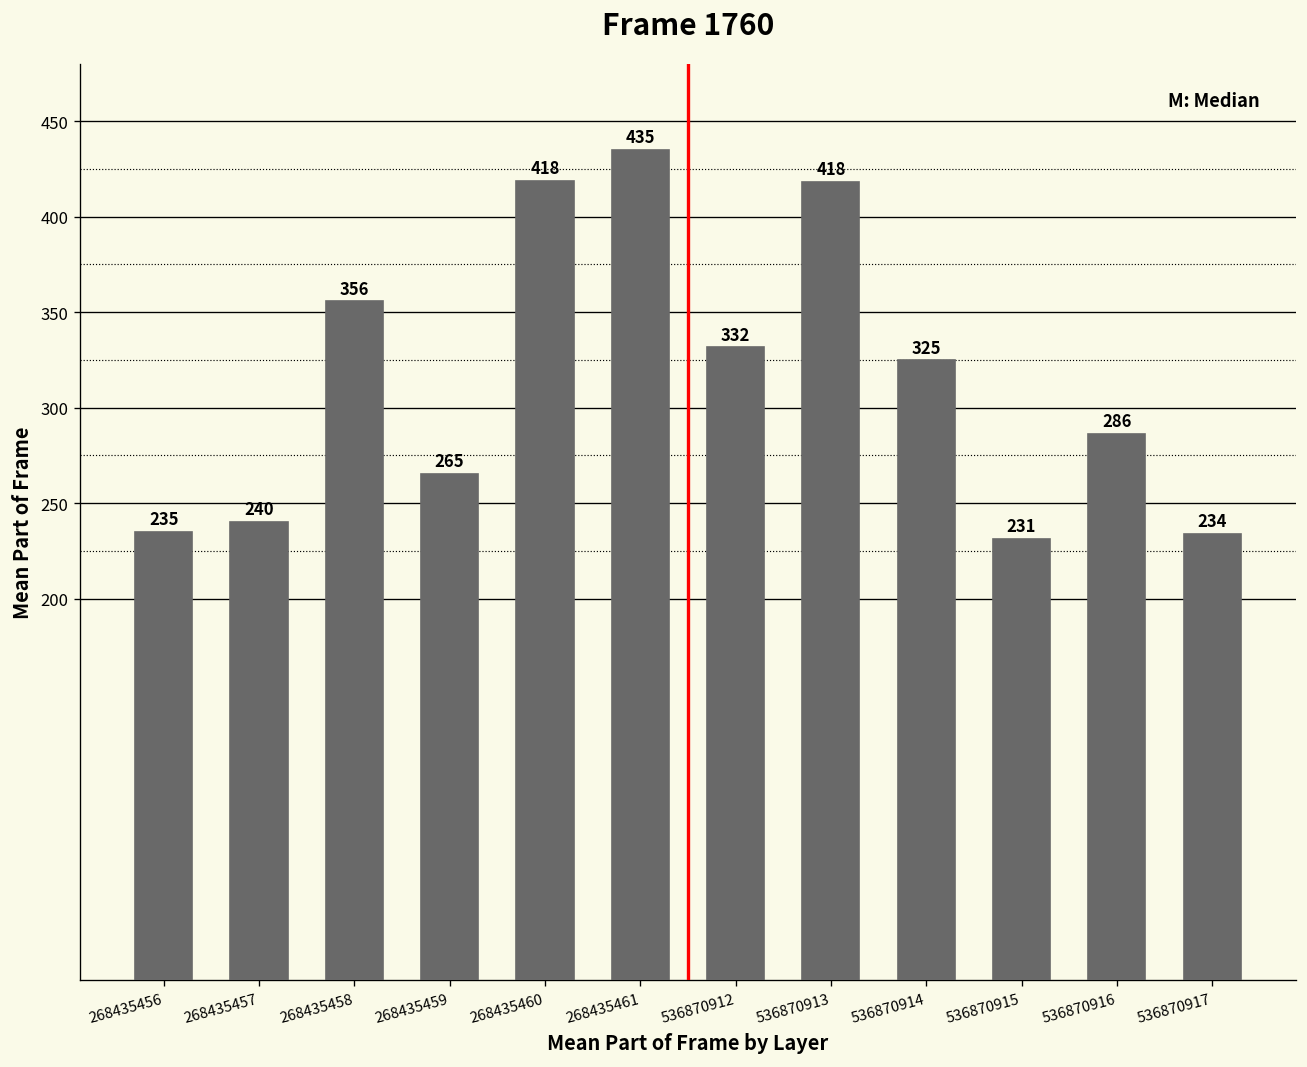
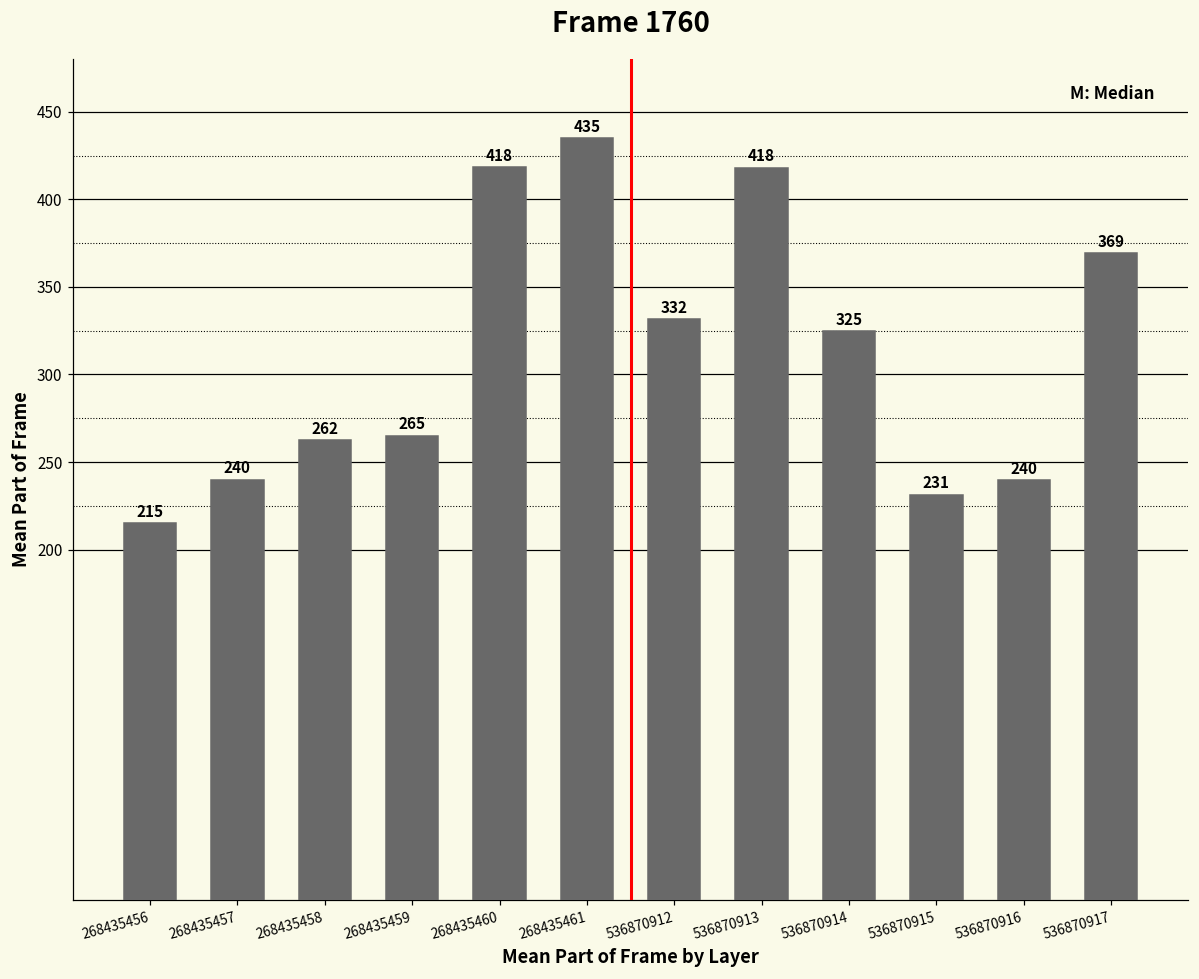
268435456: 235 -> 215
268435458: 356 -> 262
536870916: 286 -> 240
536870917: 234 -> 369
